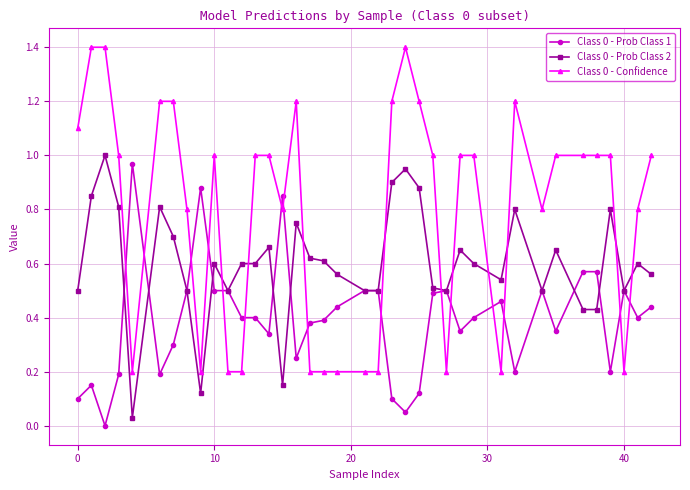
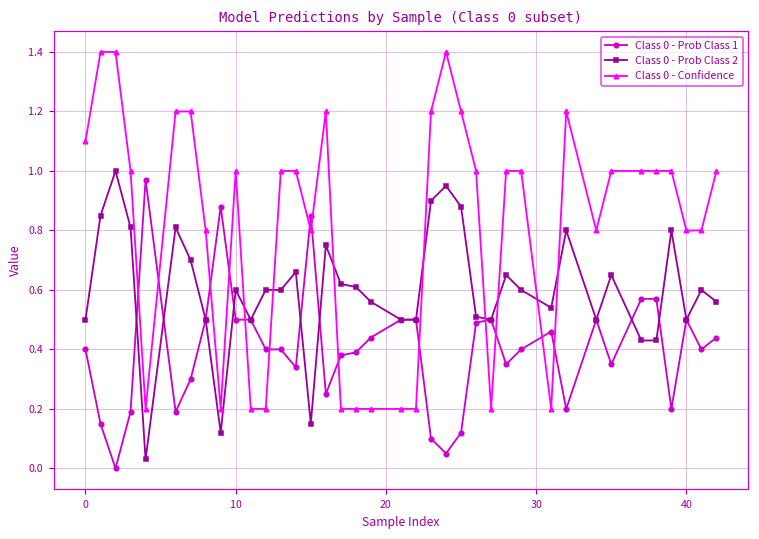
Class 0 - Prob Class 1, 0: 0.1 -> 0.4
Class 0 - Confidence, 40: 0.2 -> 0.8
